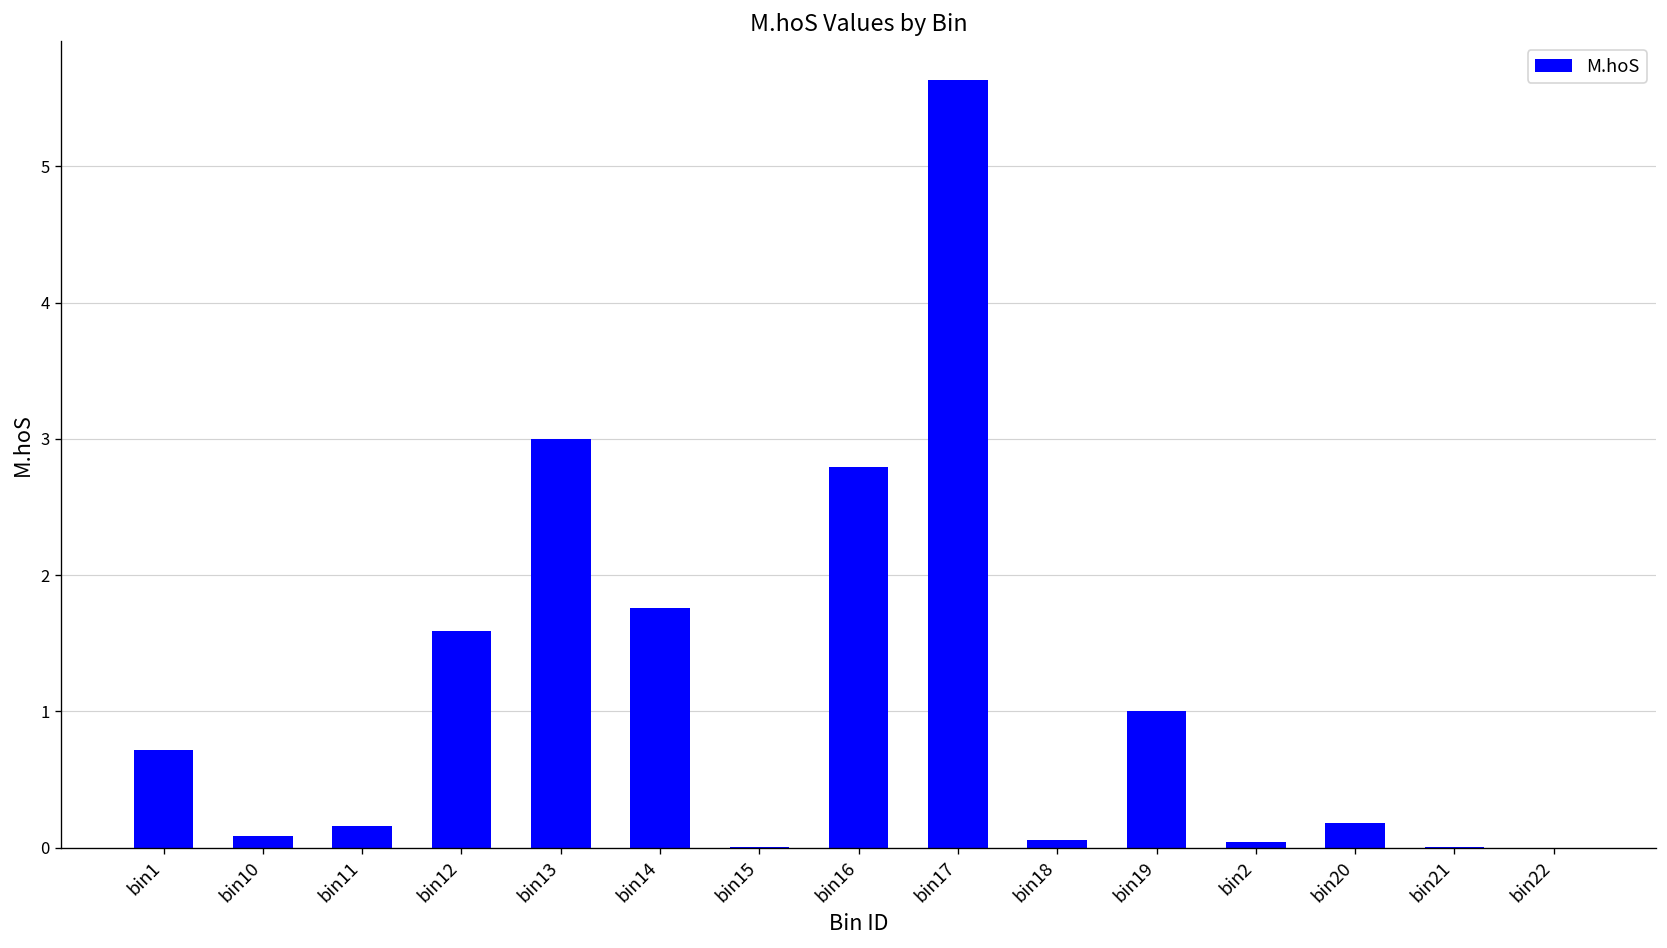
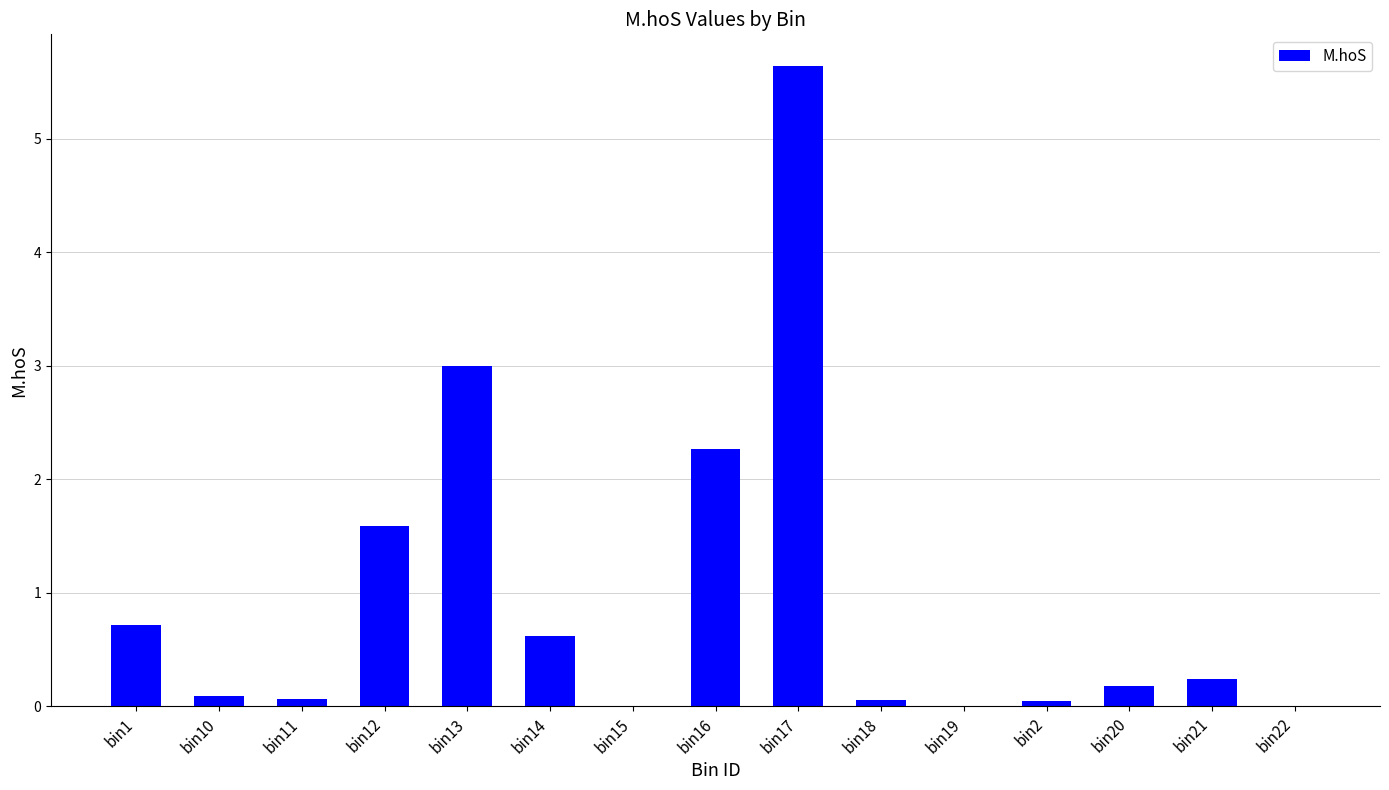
bin11: 0.16 -> 0.06
bin14: 1.76 -> 0.62
bin16: 2.79 -> 2.27
bin19: 1 -> 0
bin21: 0.01 -> 0.24
